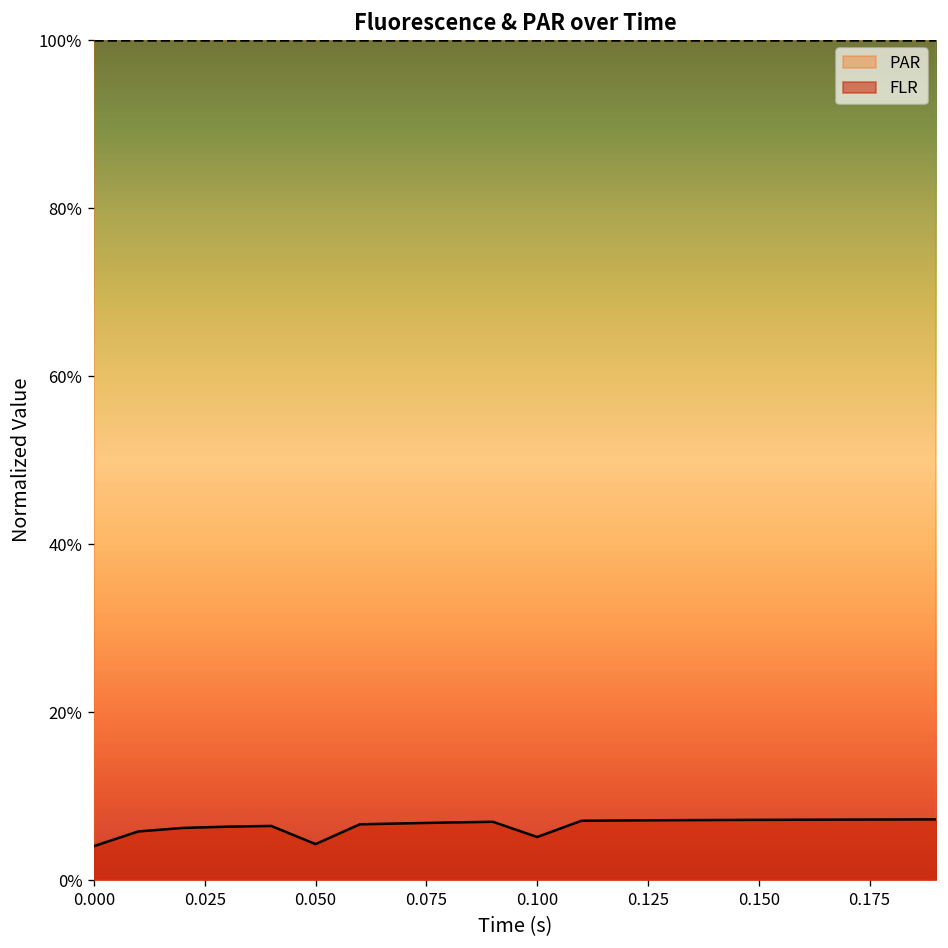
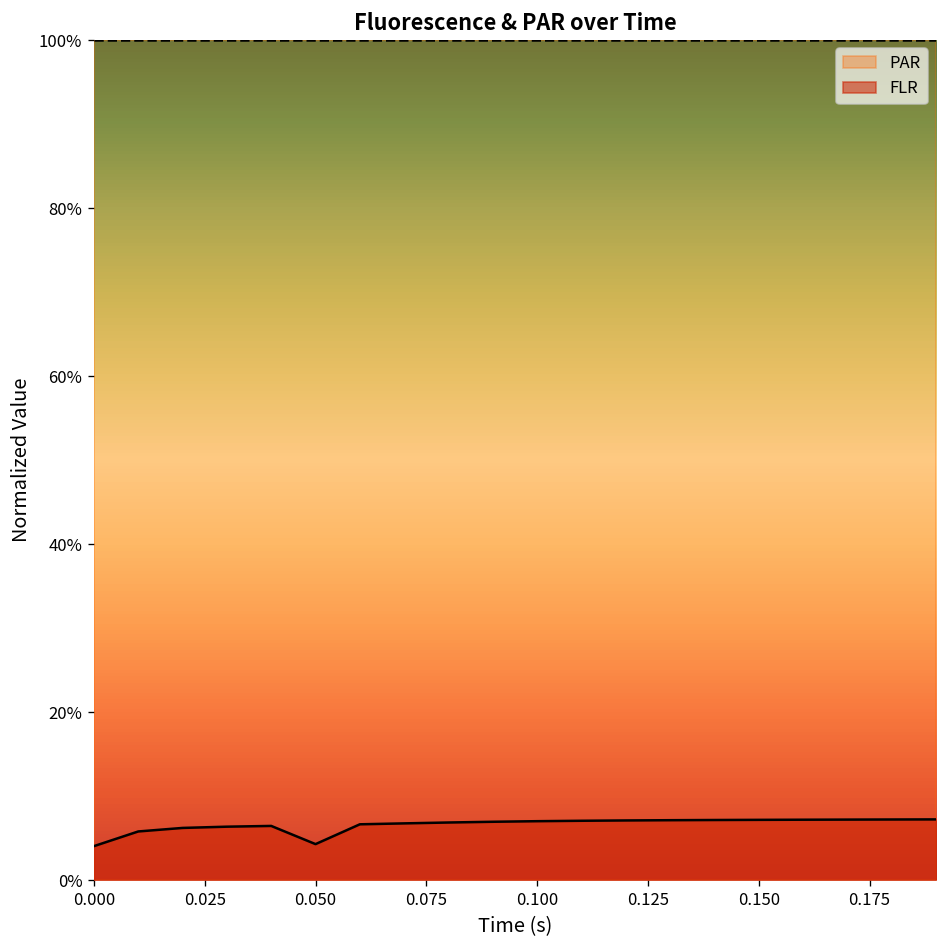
FLR, 0.100: 5% -> 7%
